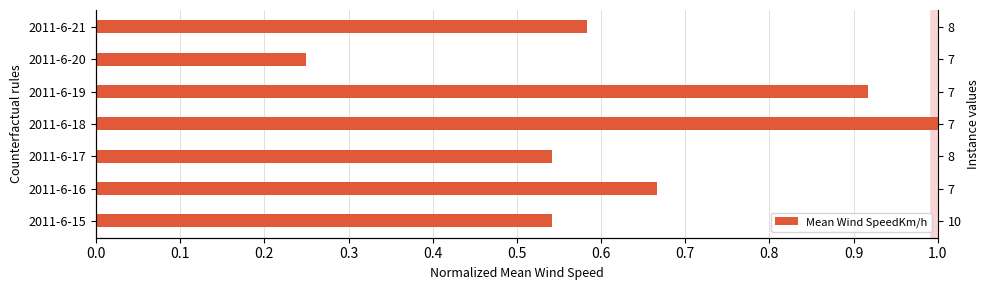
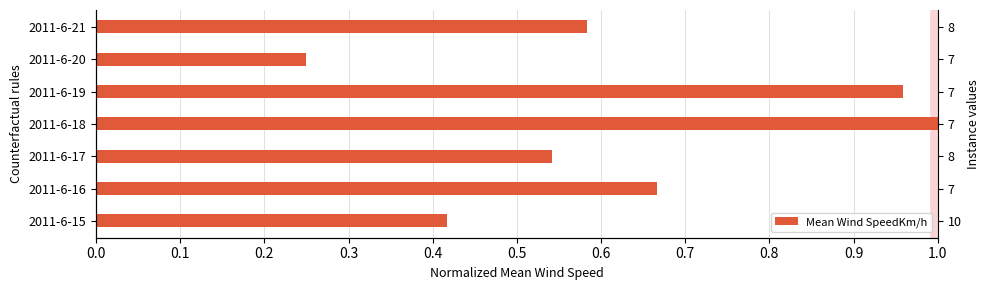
2011-6-19: 0.92 -> 0.96
2011-6-15: 0.54 -> 0.42
